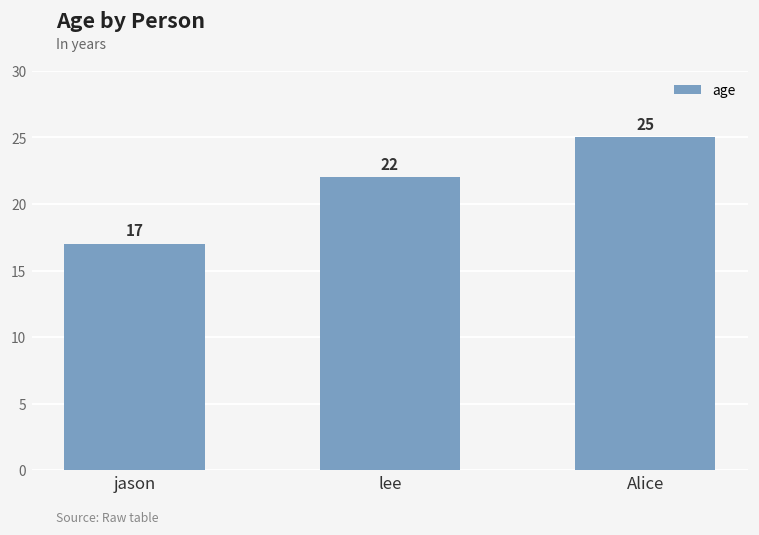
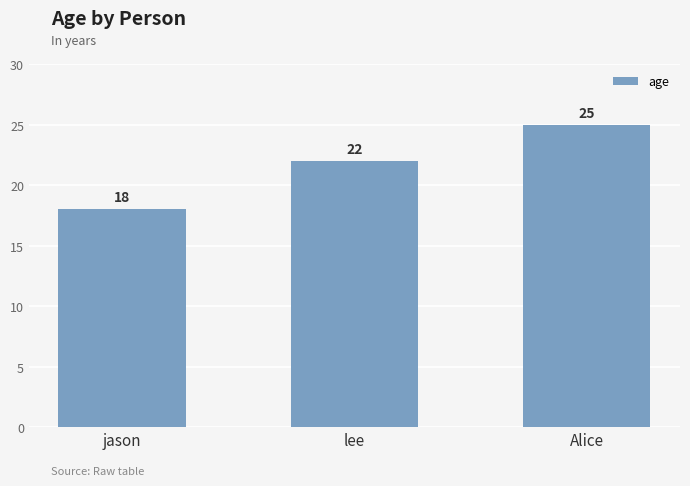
jason: 17 -> 18
